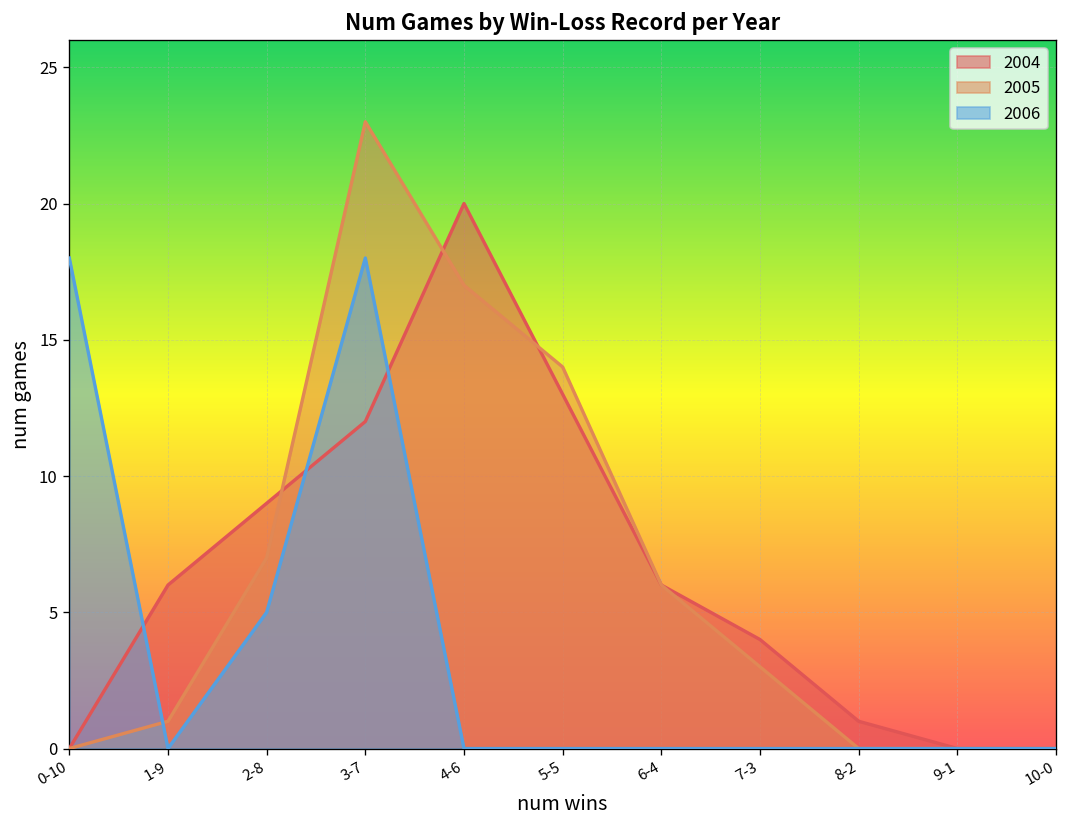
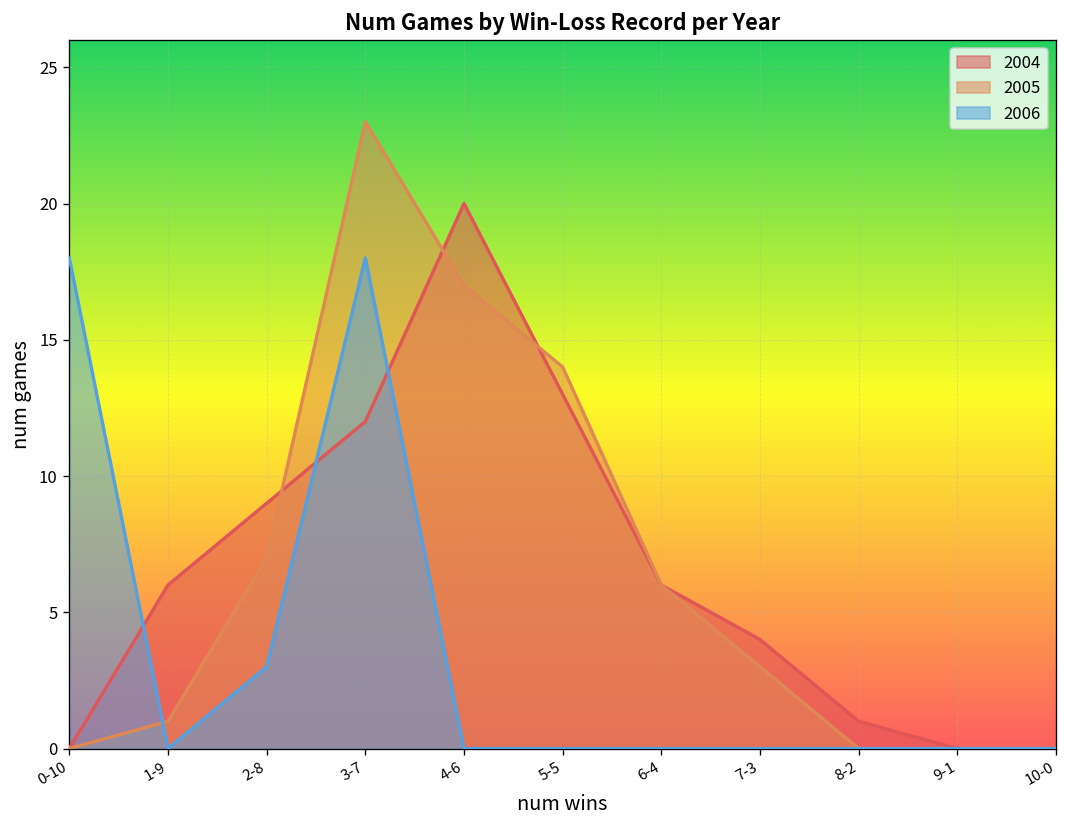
2006, 2-8: 5 -> 3
